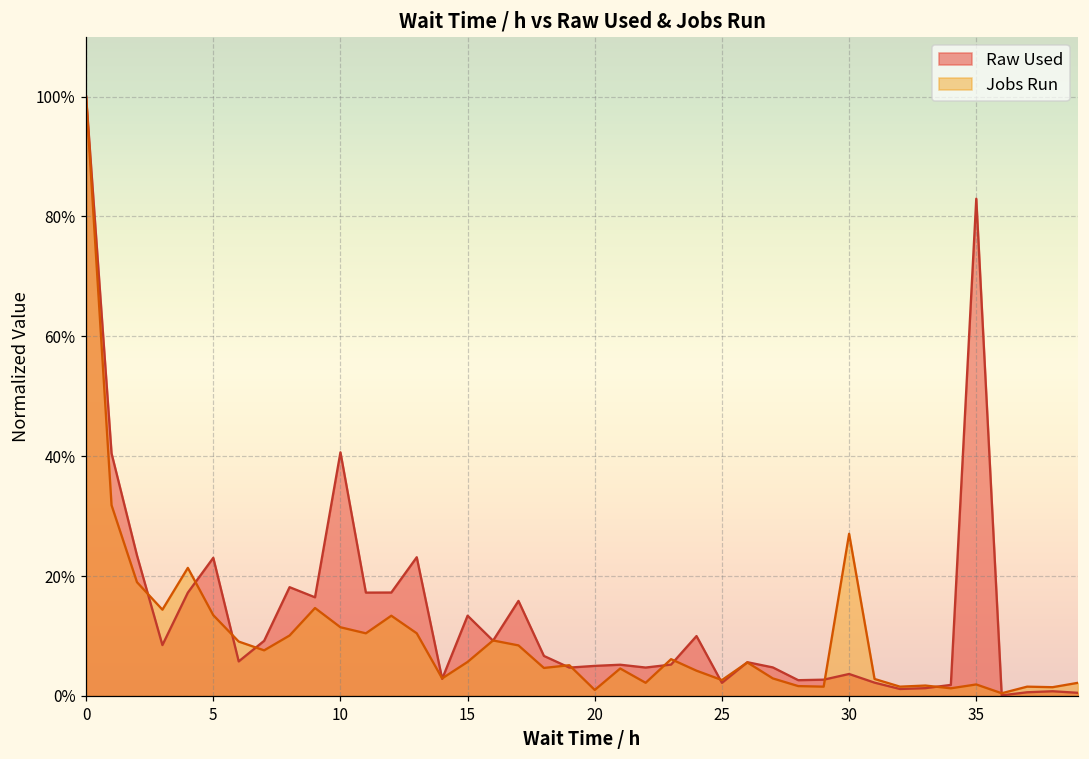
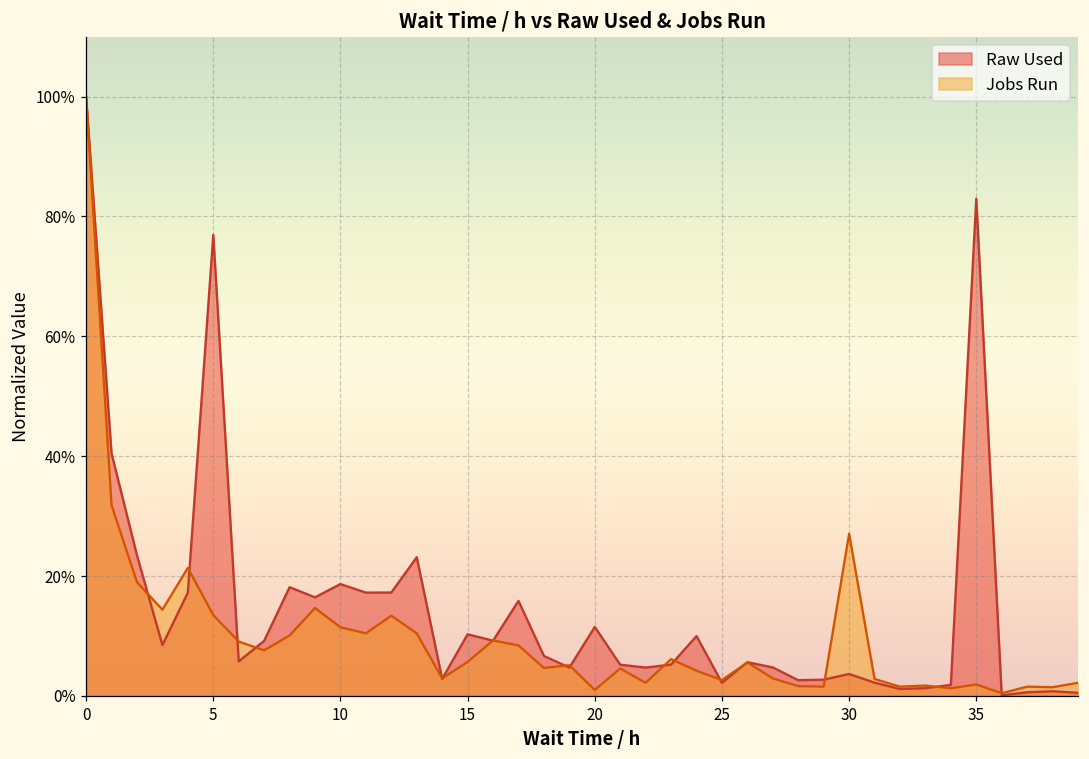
Raw Used, 5: 23% -> 77%
Raw Used, 10: 41% -> 19%
Raw Used, 15: 13% -> 10%
Raw Used, 20: 5% -> 12%
